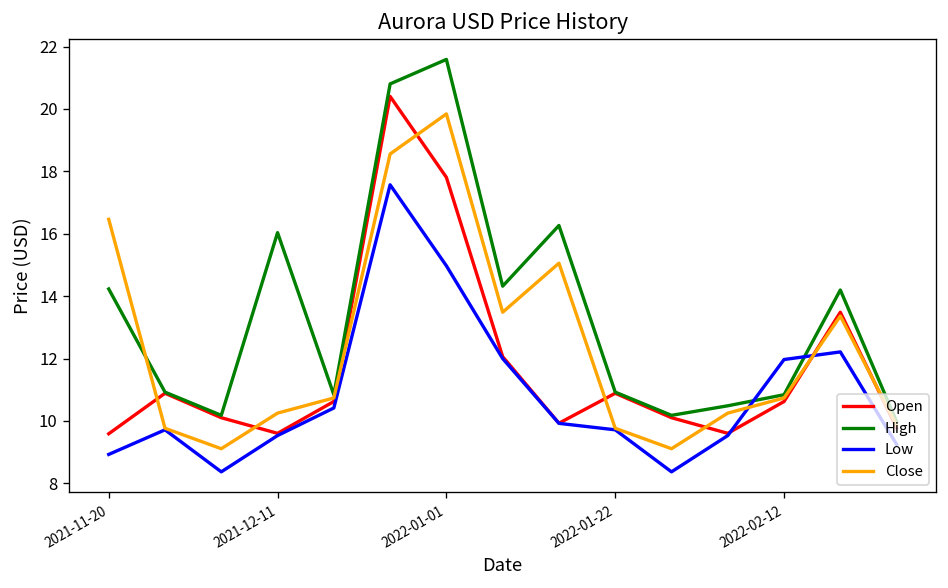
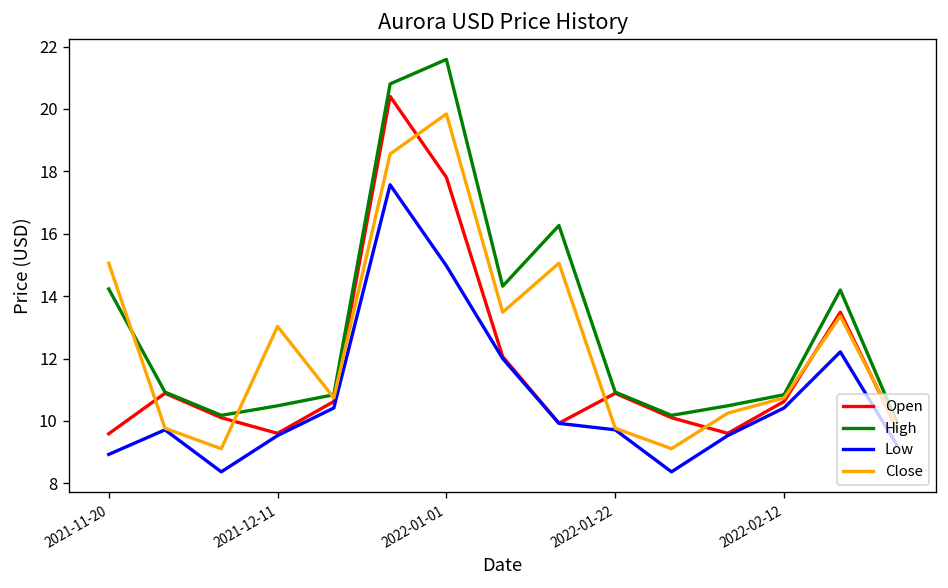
Close, 2021-11-20: 16.5 -> 15.1
High, 2021-12-11: 16.0 -> 10.5
Close, 2021-12-11: 10.2 -> 13.0
Low, 2022-02-12: 12.0 -> 10.4
